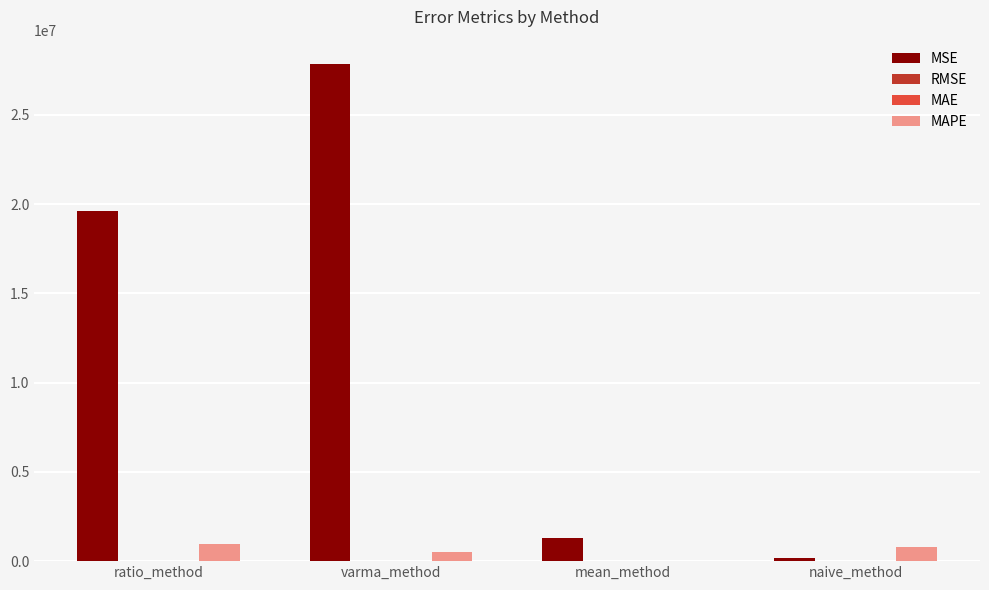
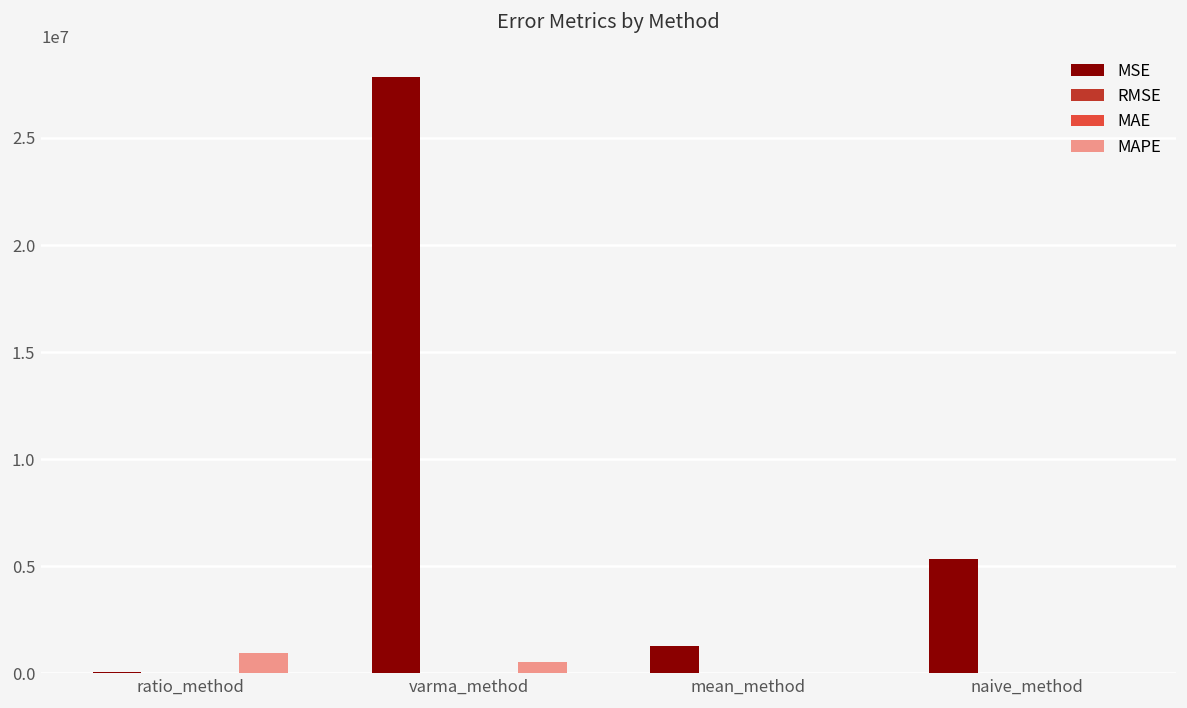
MSE, ratio_method: 19600000 -> 100000
MSE, naive_method: 200000 -> 5400000
MAPE, naive_method: 800000 -> 0
